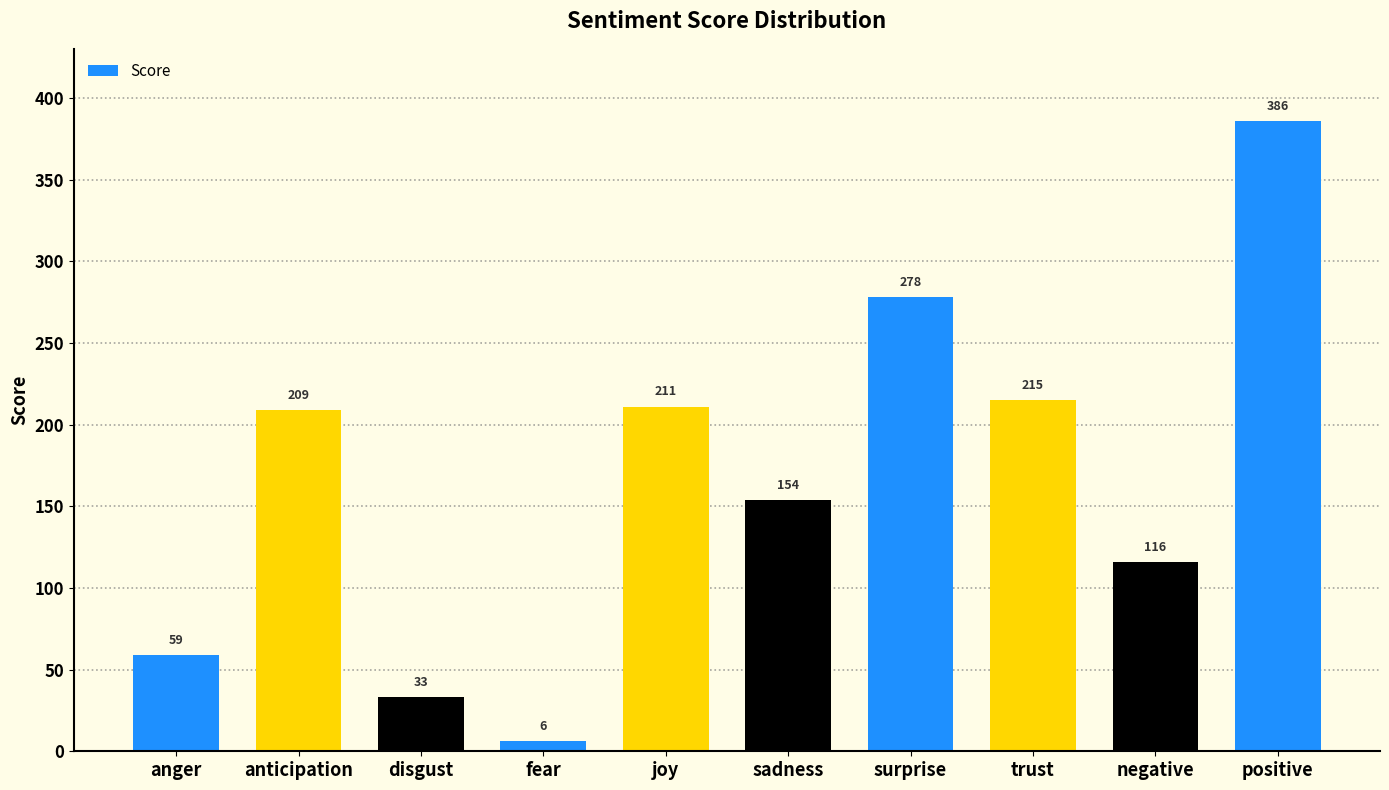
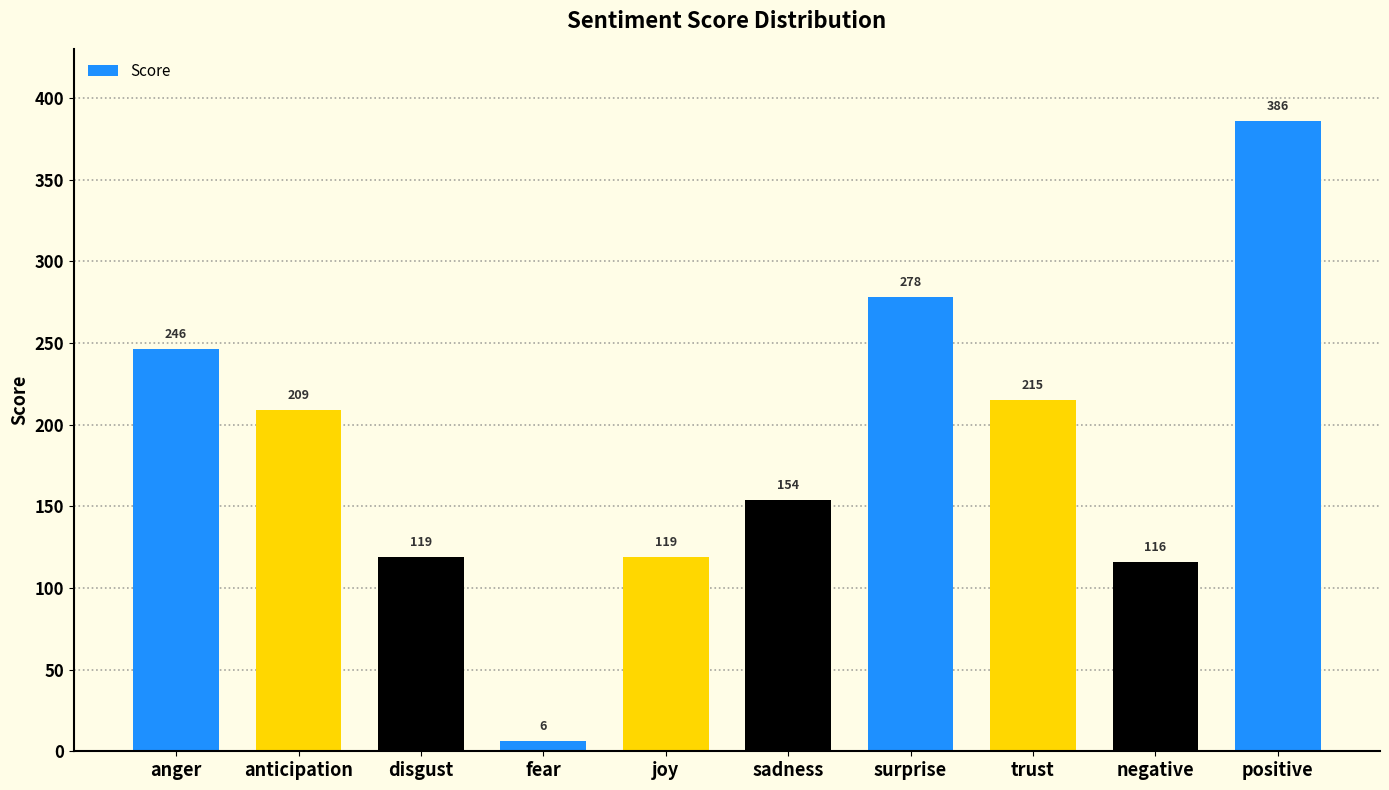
anger: 59 -> 246
disgust: 33 -> 119
joy: 211 -> 119
